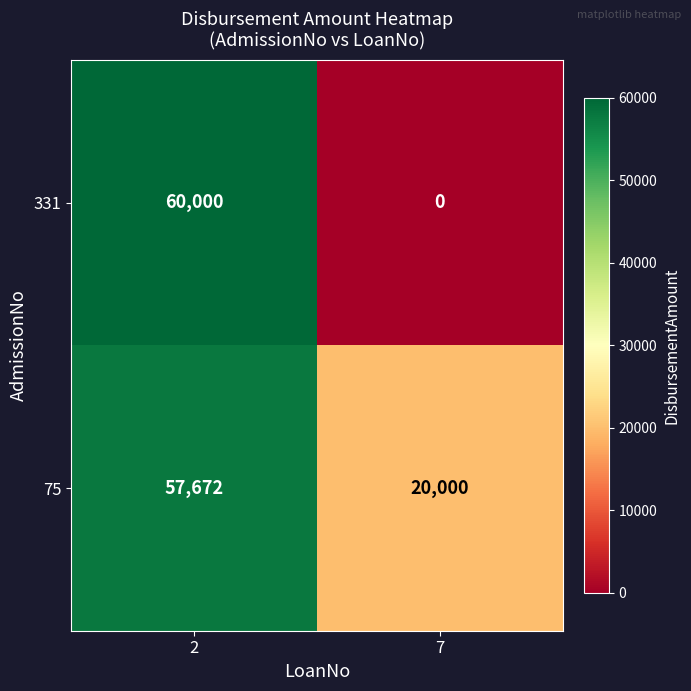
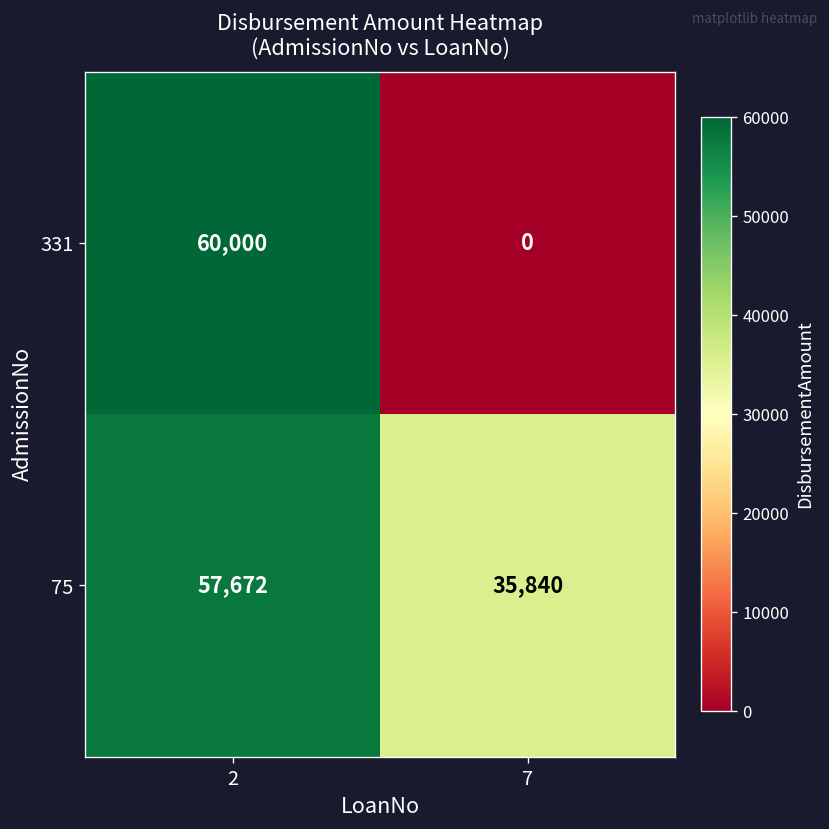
75, 7: 20,000 -> 35,840
